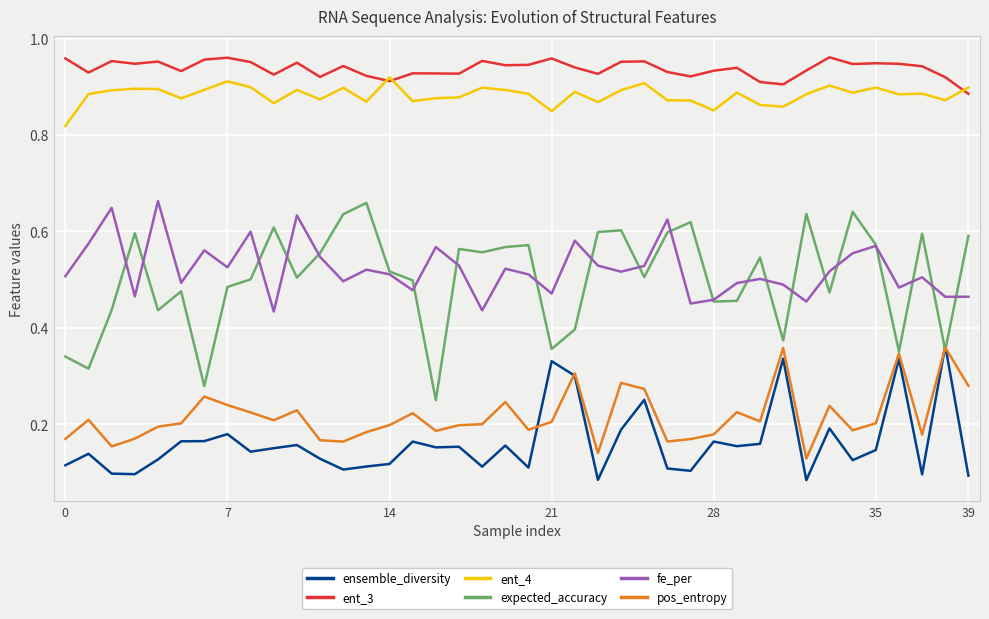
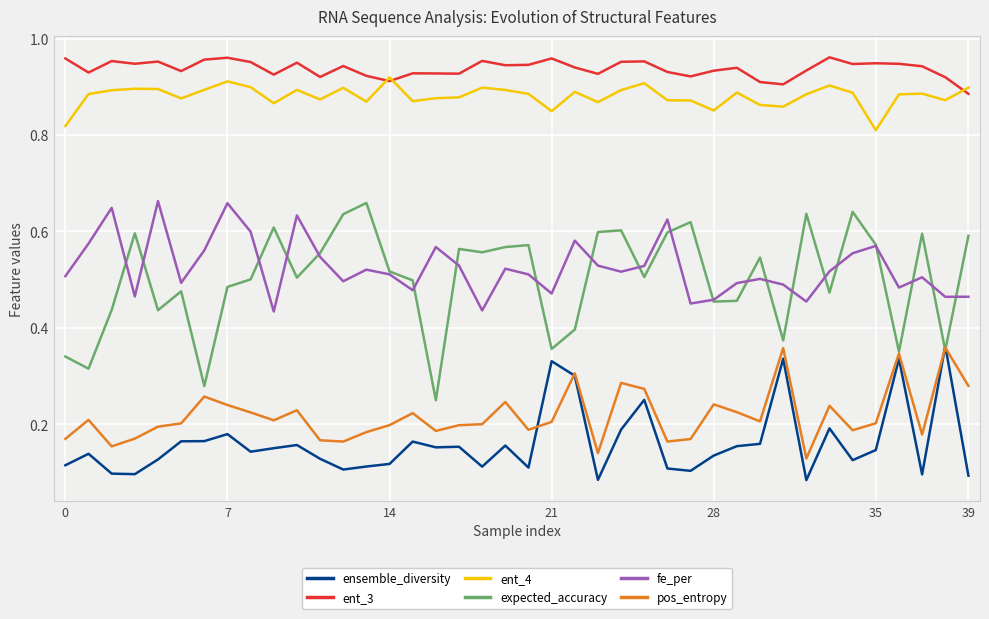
fe_per, 7: 0.53 -> 0.66
ensemble_diversity, 28: 0.16 -> 0.14
pos_entropy, 28: 0.18 -> 0.24
ent_4, 35: 0.90 -> 0.81
